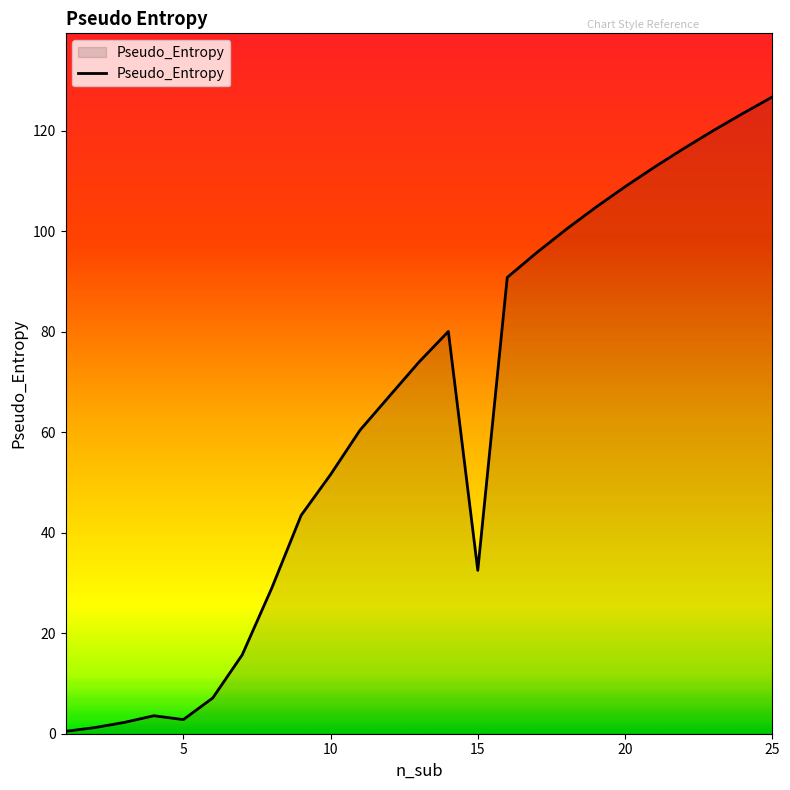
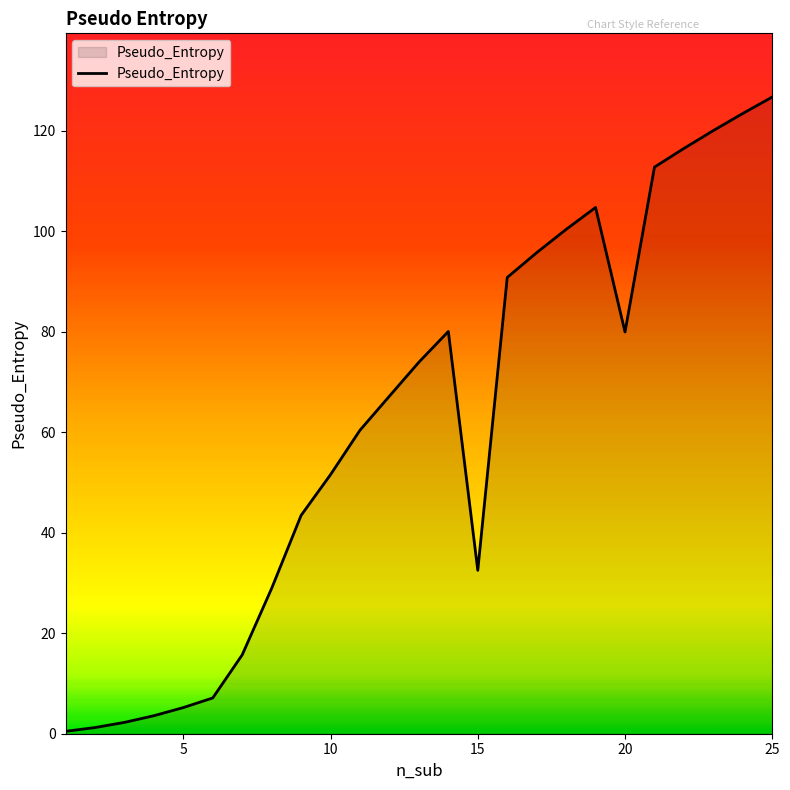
5: 3 -> 5
20: 109 -> 80
